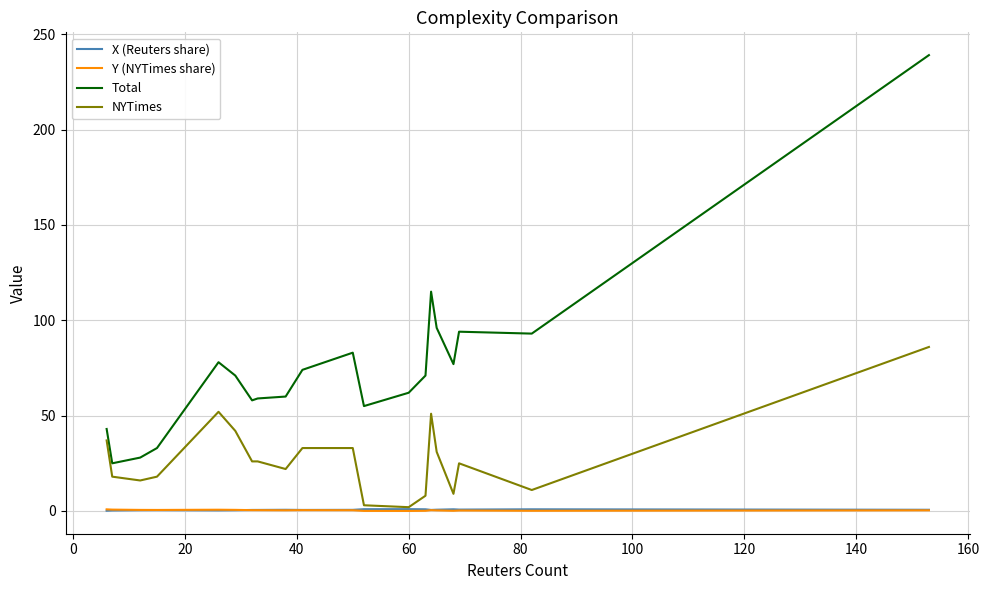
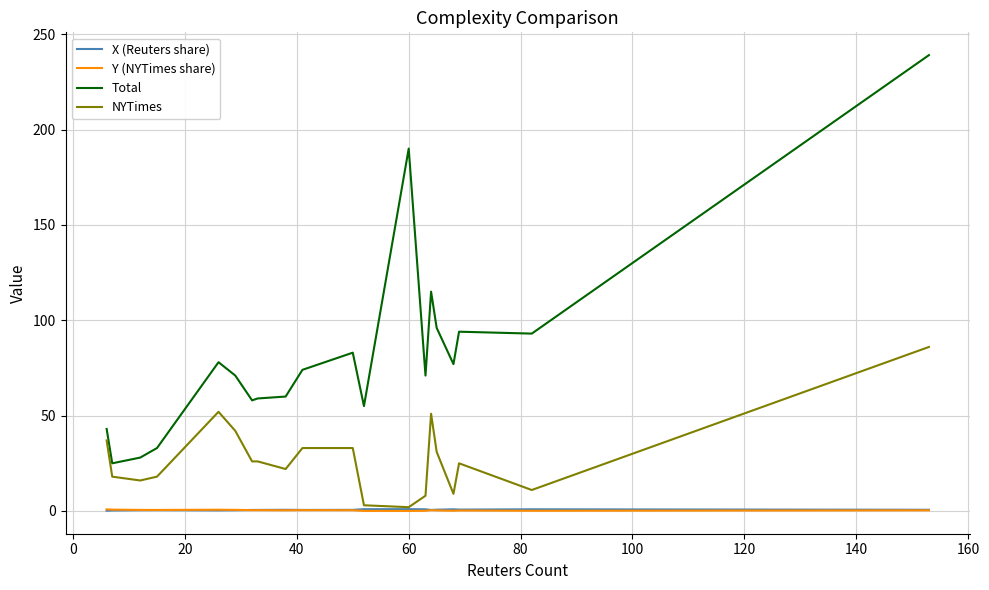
Total, 60: 62 -> 190
